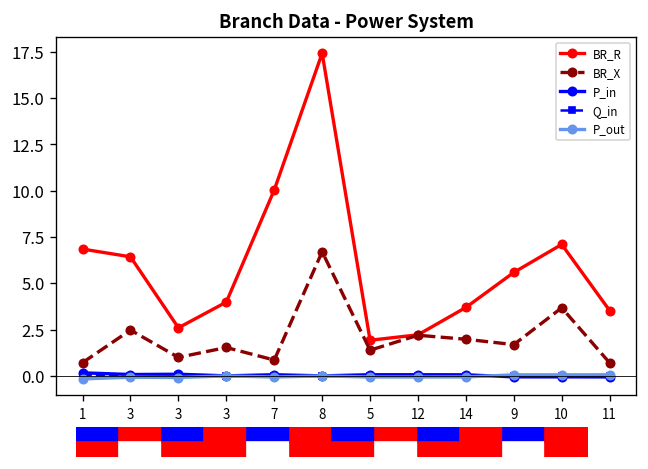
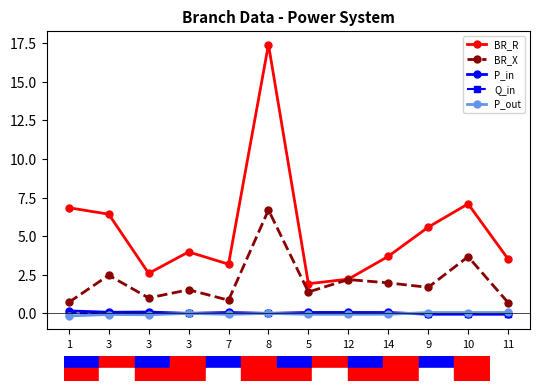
BR_R, 7: 10.0 -> 3.2
